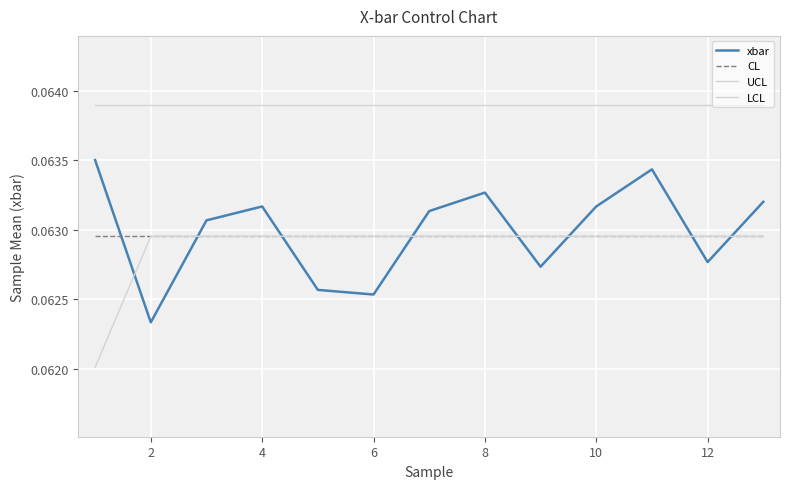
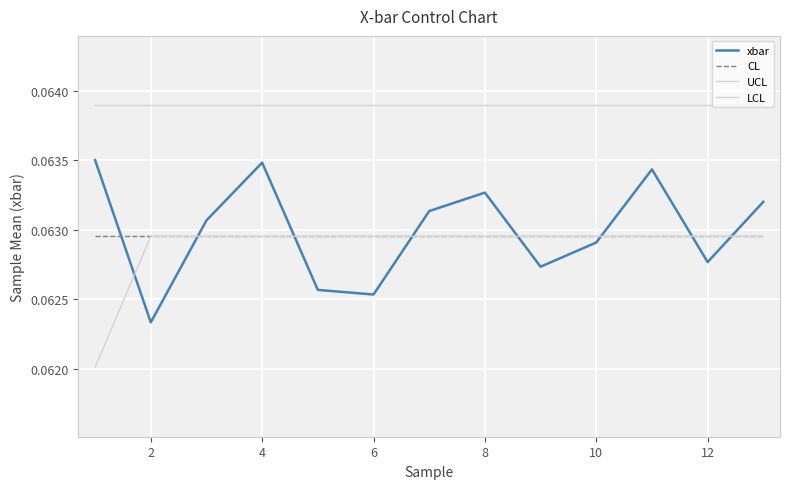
xbar, 4: 0.06317 -> 0.06348
xbar, 10: 0.06317 -> 0.06291
